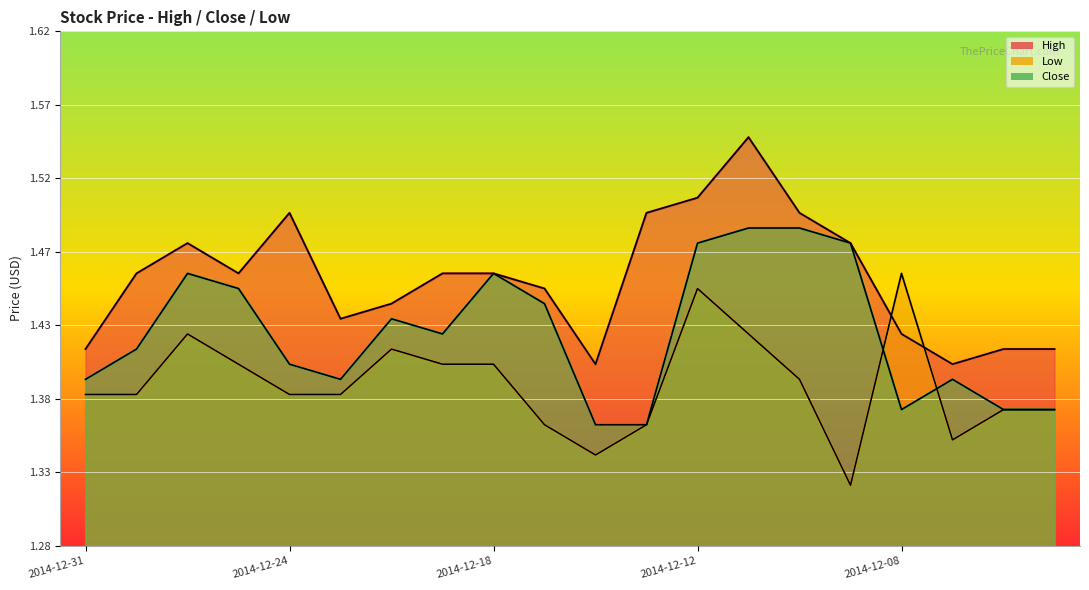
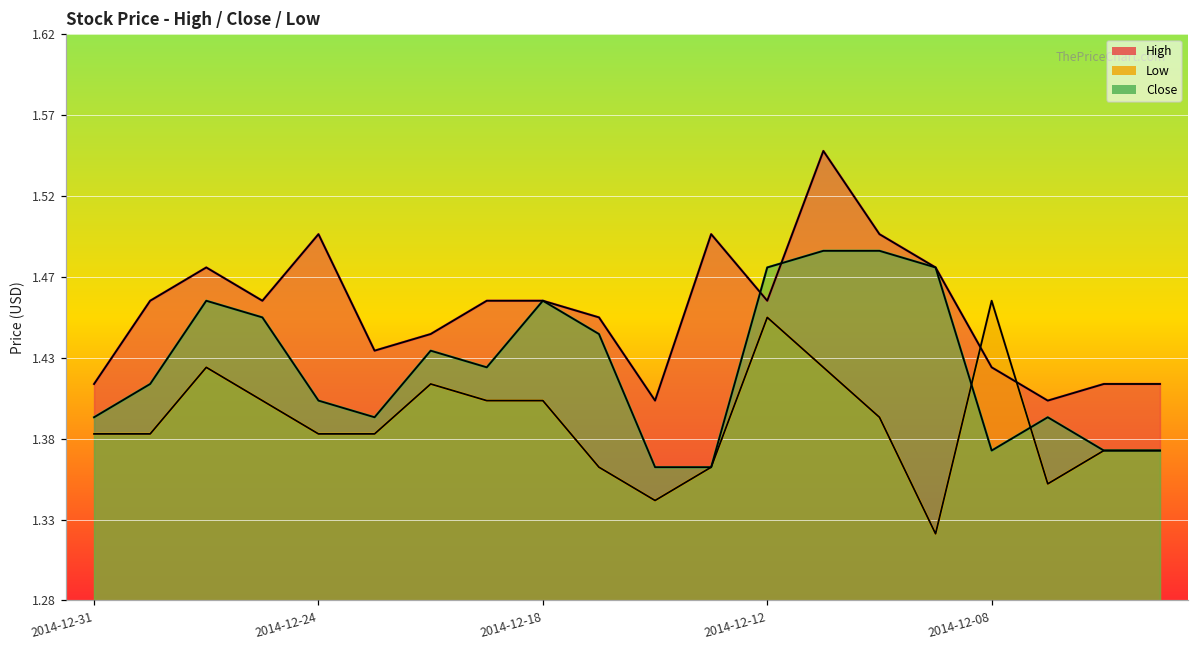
High, 2014-12-12: 1.51 -> 1.46
